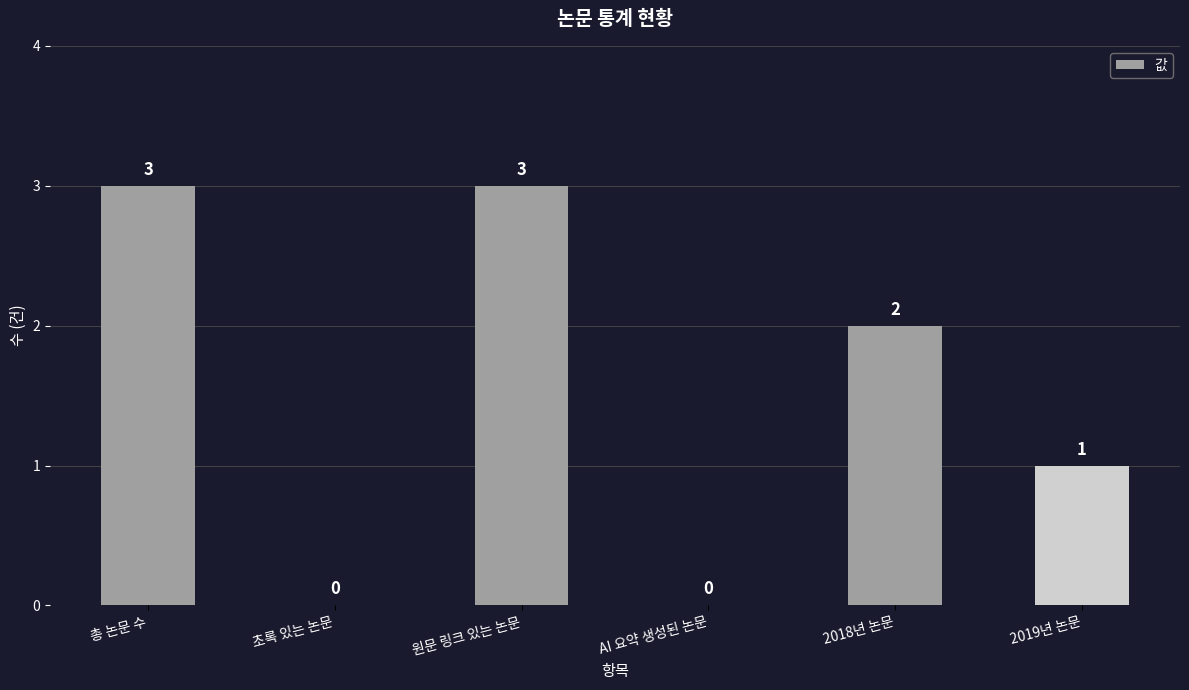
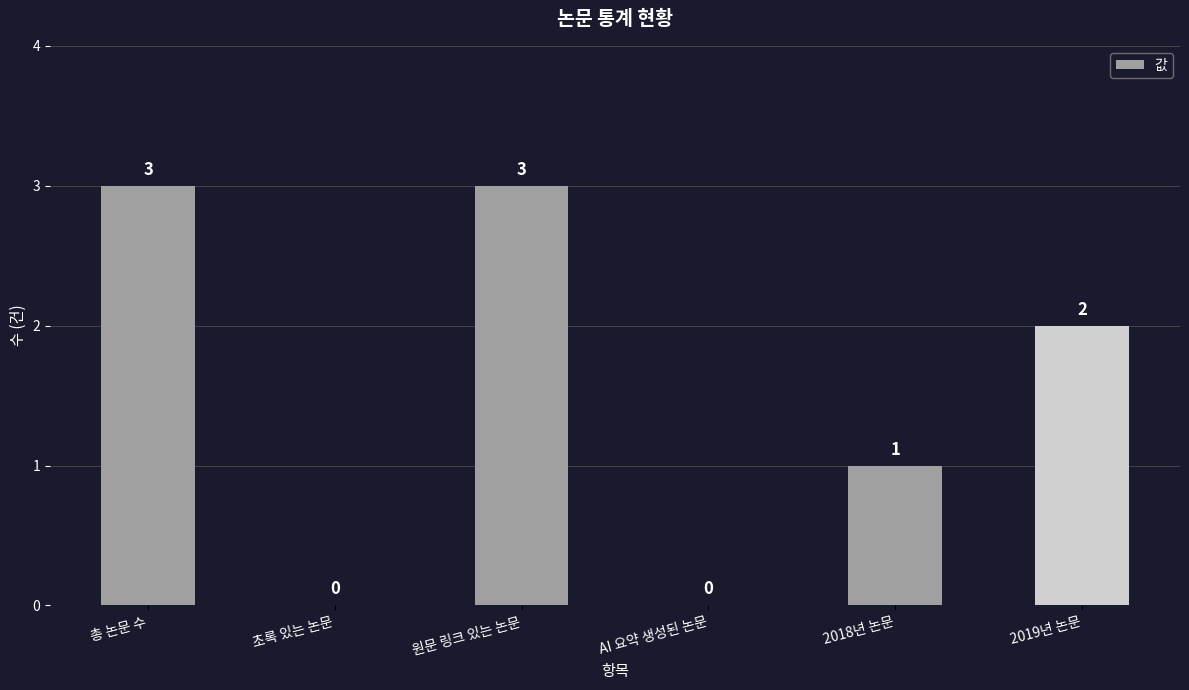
2018년 논문: 2 -> 1
2019년 논문: 1 -> 2
